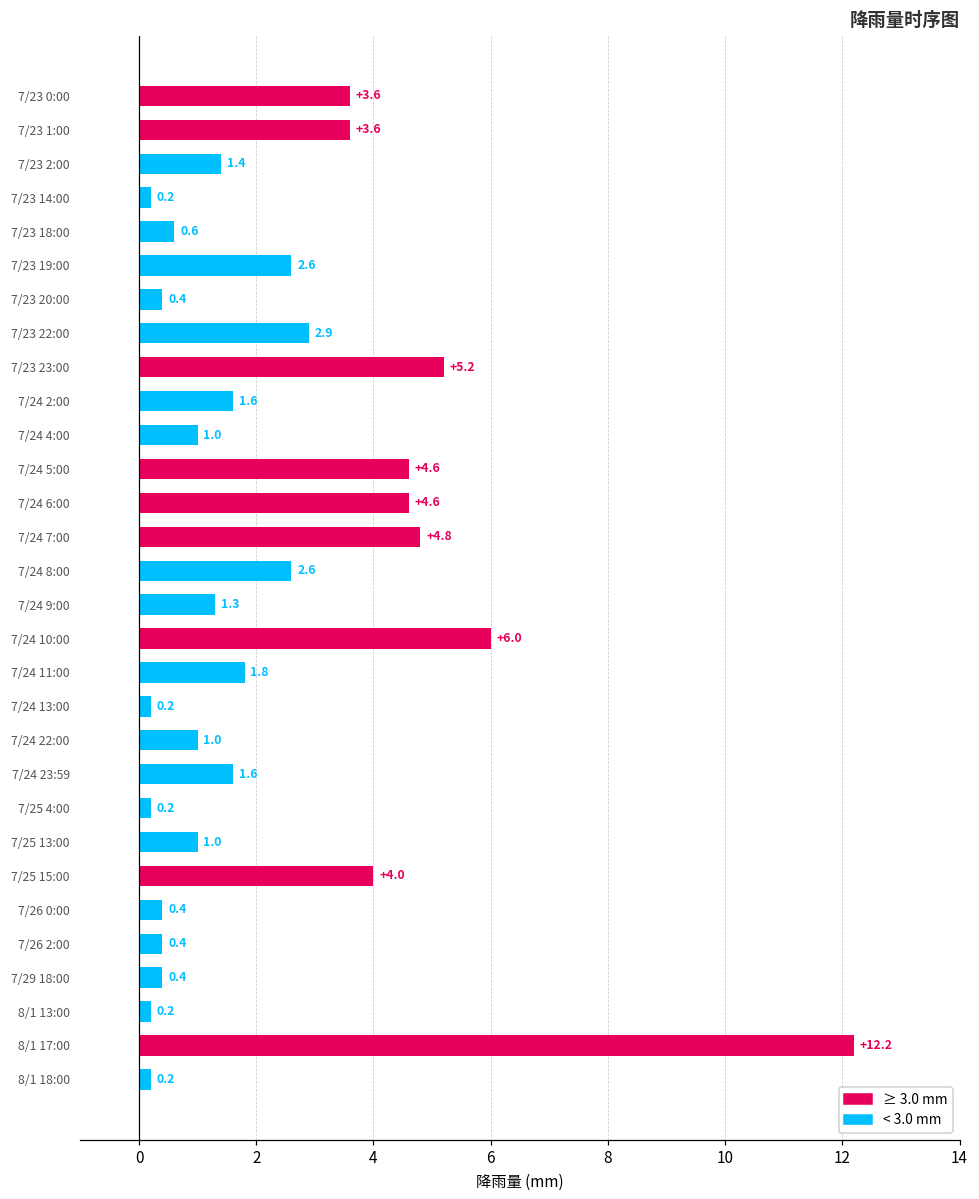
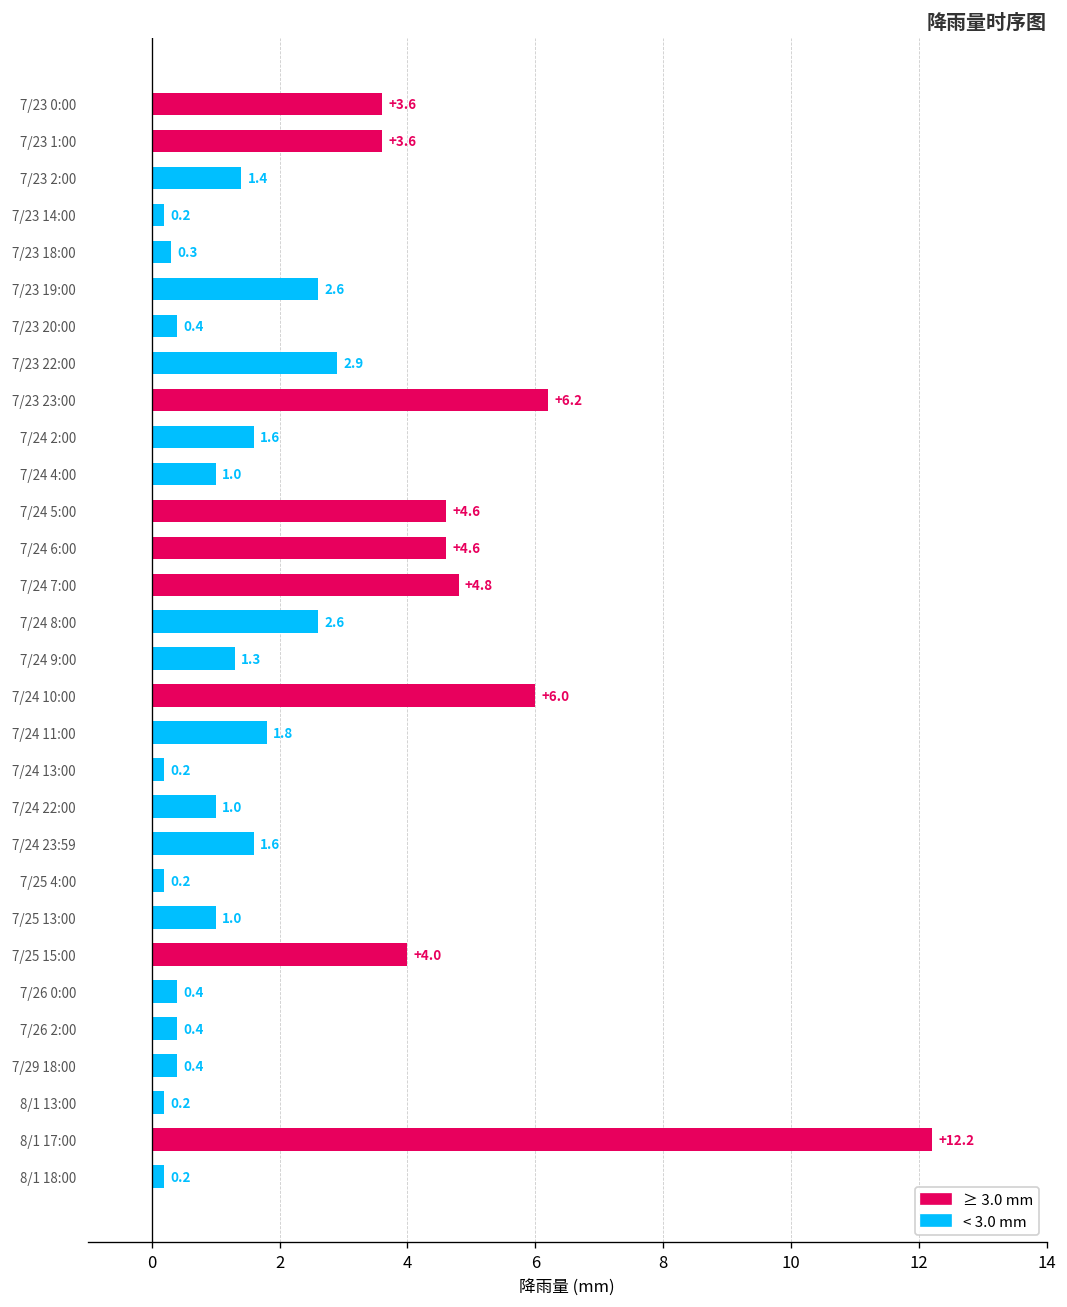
7/23 18:00: 0.6 -> 0.3
7/23 23:00: +5.2 -> +6.2
